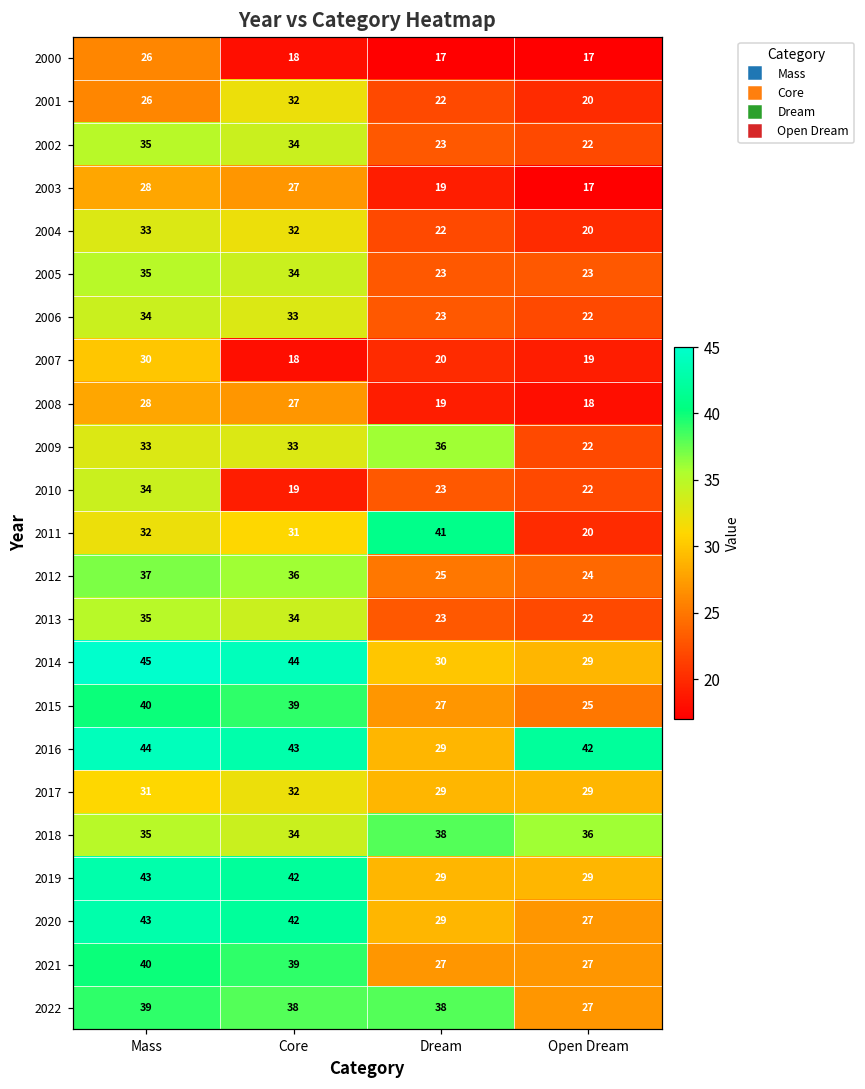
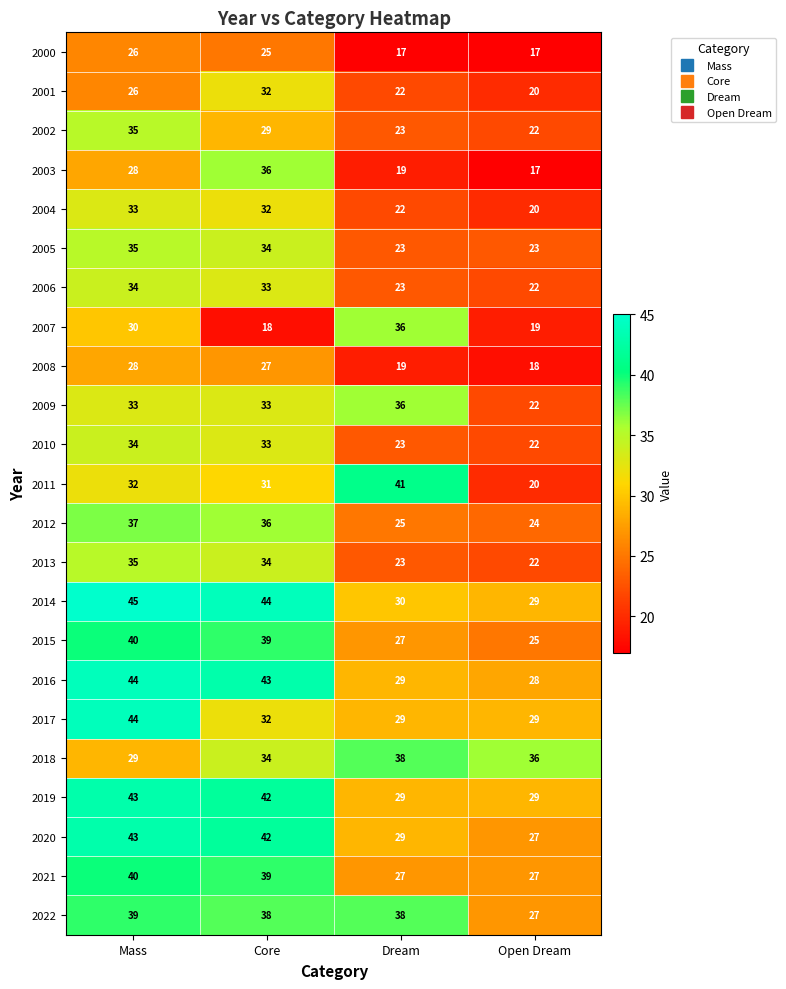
2000, Core: 18 -> 25
2002, Core: 34 -> 29
2003, Core: 27 -> 36
2007, Dream: 20 -> 36
2010, Core: 19 -> 33
2016, Open Dream: 42 -> 28
2017, Mass: 31 -> 44
2018, Mass: 35 -> 29
